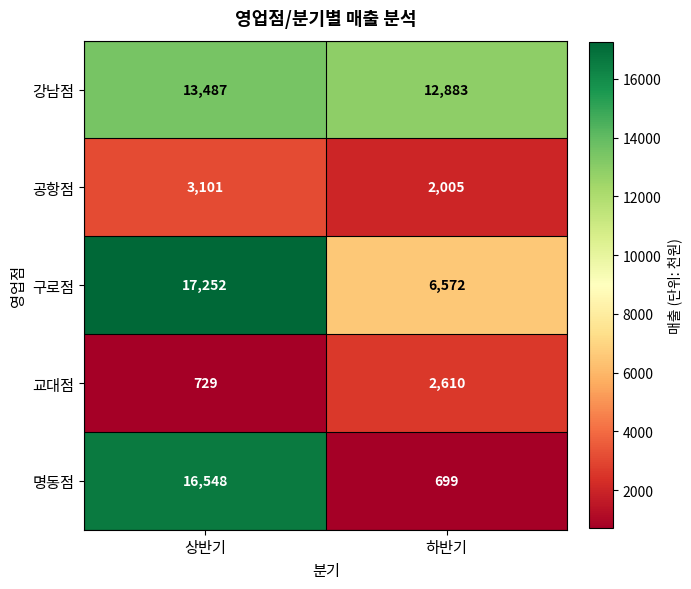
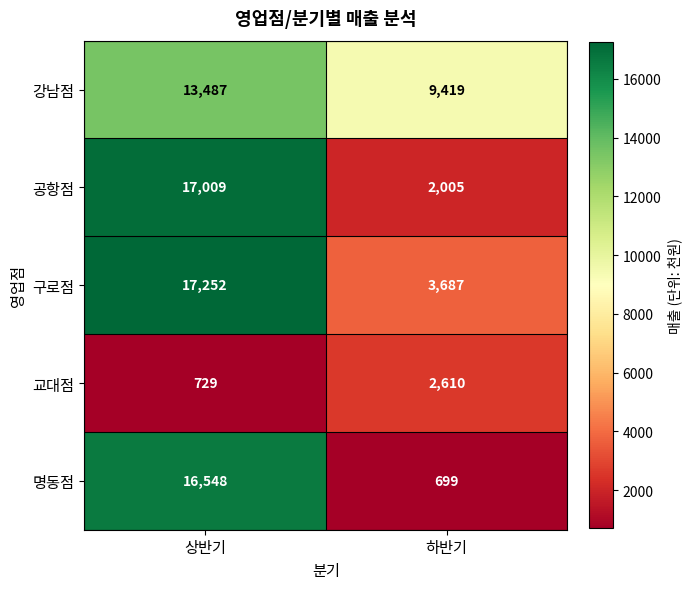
강남점, 하반기: 12,883 -> 9,419
공항점, 상반기: 3,101 -> 17,009
구로점, 하반기: 6,572 -> 3,687
